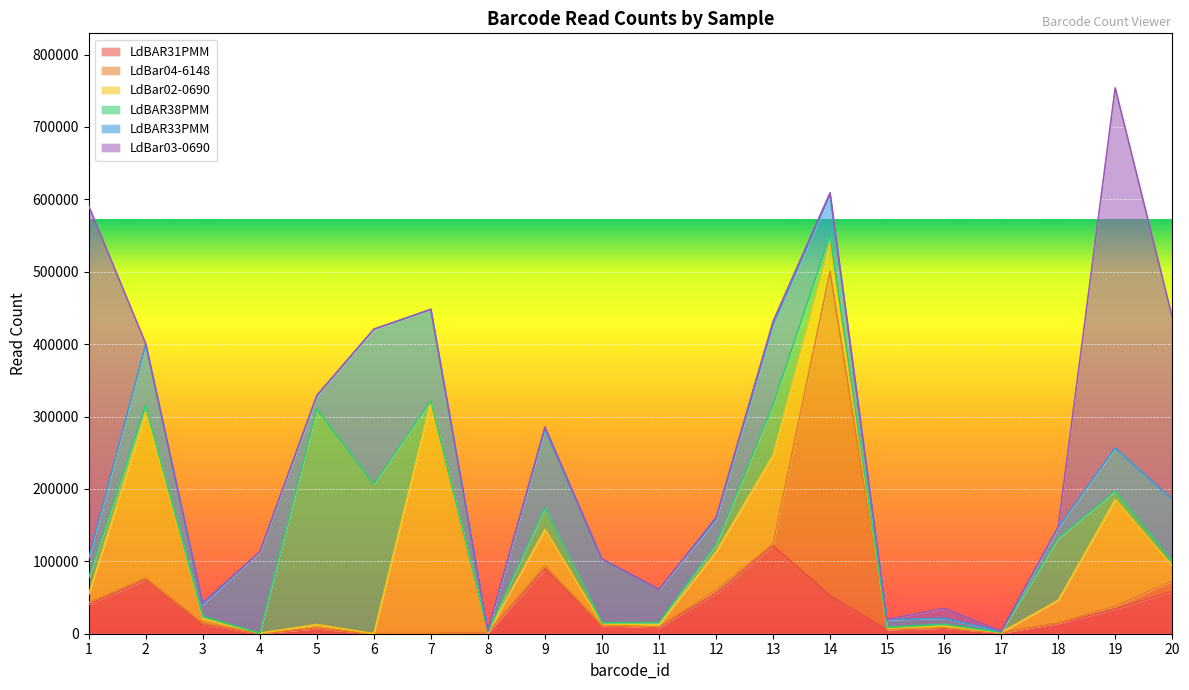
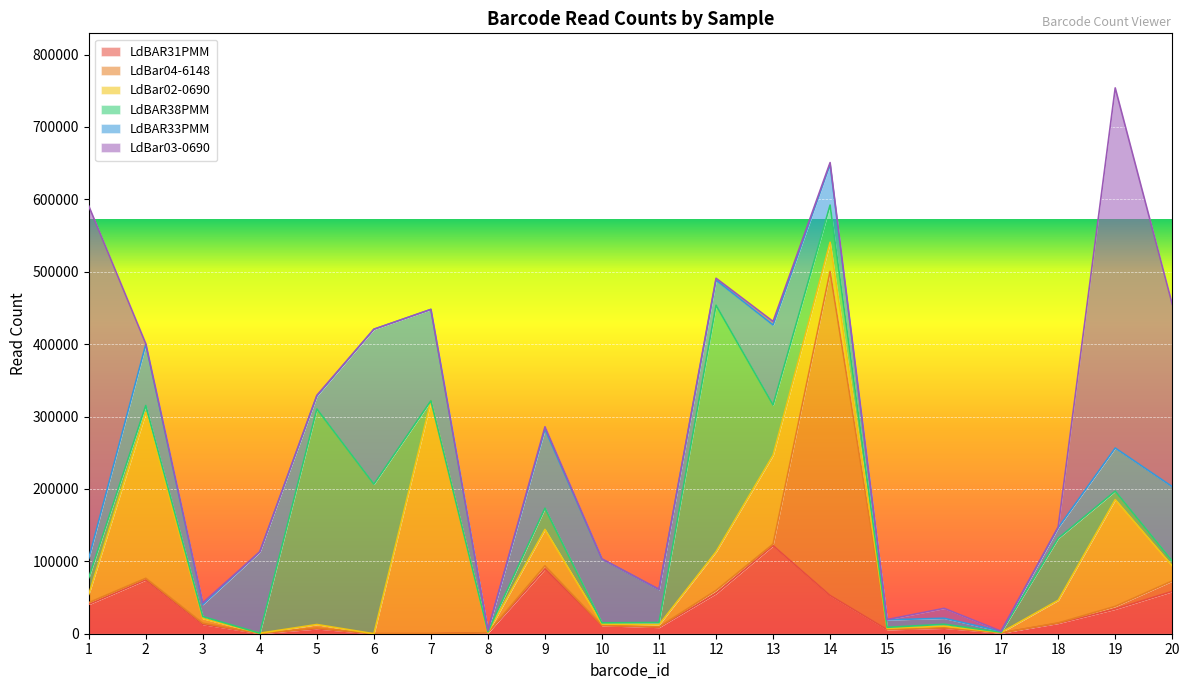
LdBAR38PMM, 12: 10000 -> 340000
LdBAR38PMM, 14: 10000 -> 50000
LdBAR33PMM, 20: 90000 -> 100000
